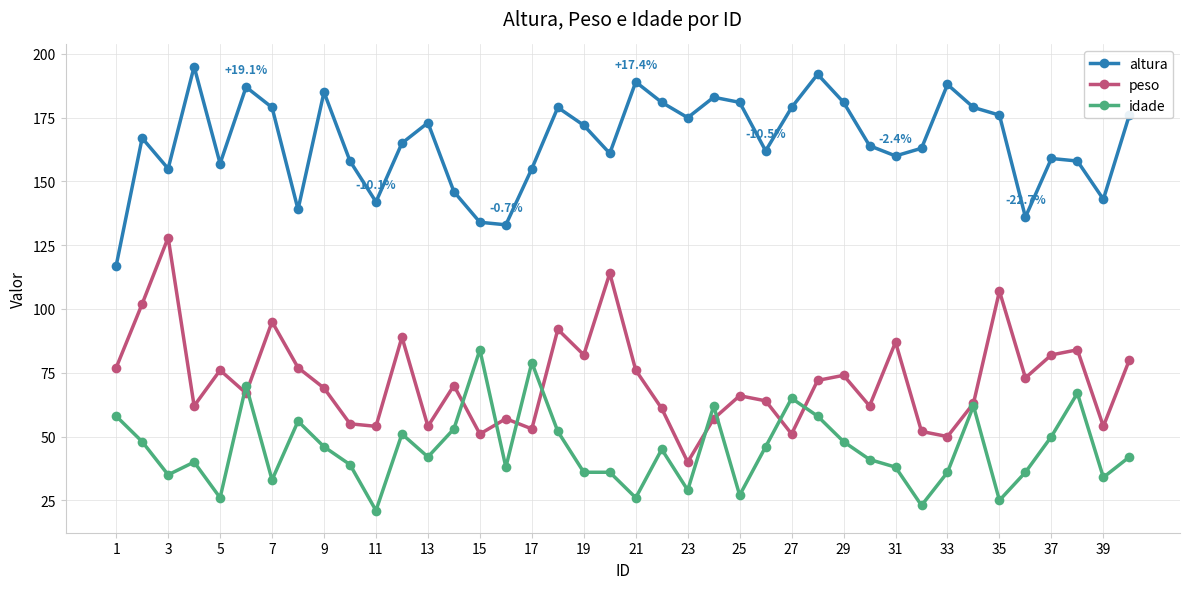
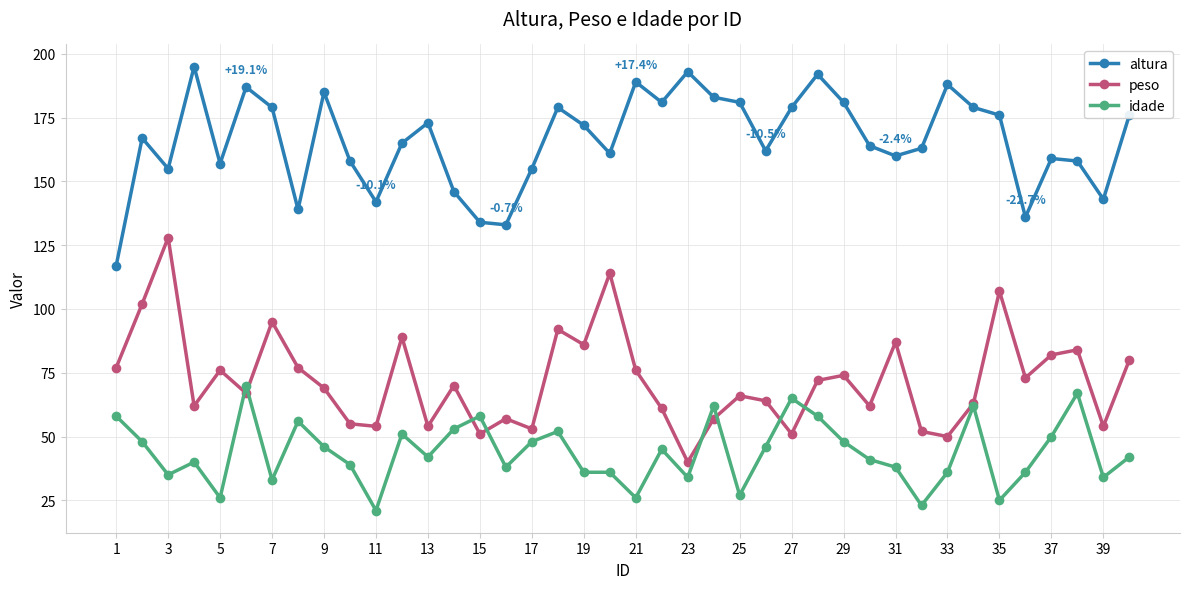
idade, 15: 84 -> 58
idade, 17: 79 -> 48
peso, 19: 82 -> 86
altura, 23: 175 -> 193
idade, 23: 29 -> 34
